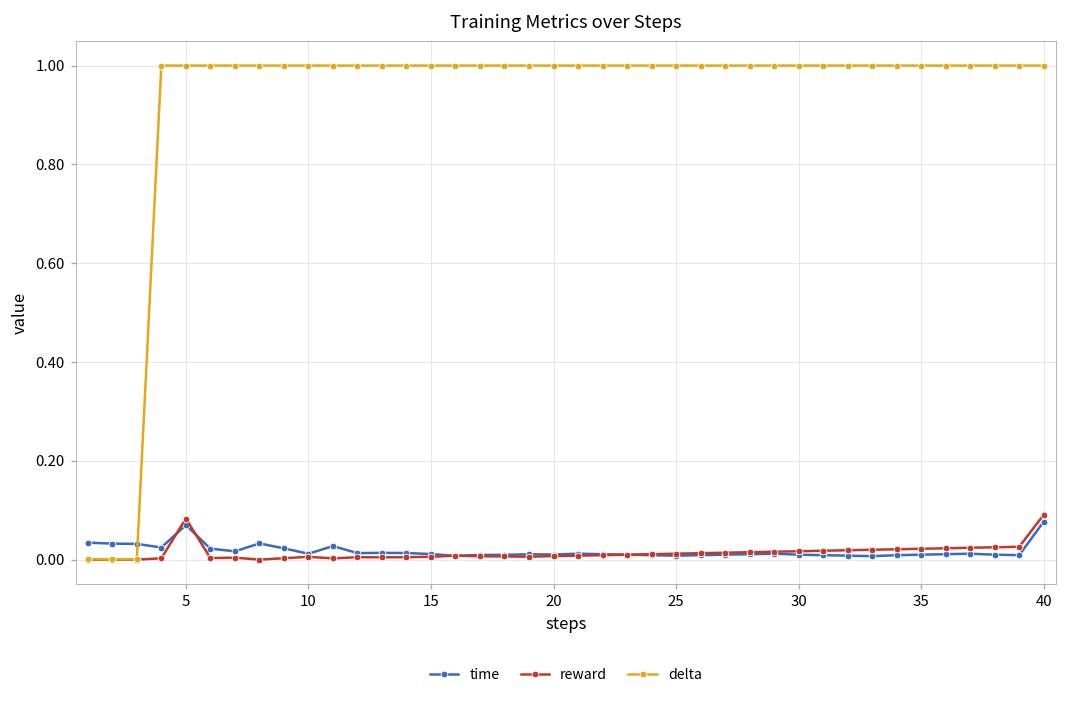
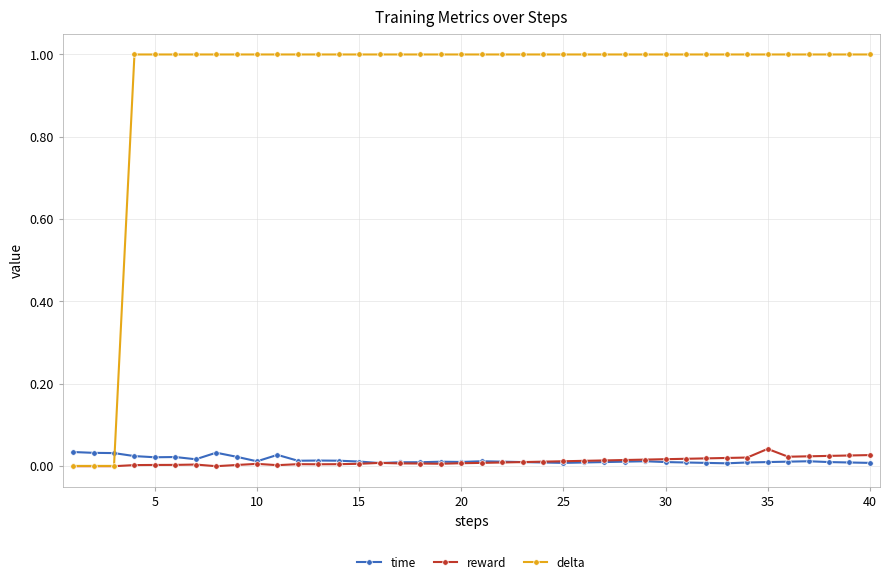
time, 5: 0.07 -> 0.02
reward, 5: 0.08 -> 0.00
reward, 35: 0.02 -> 0.04
time, 40: 0.08 -> 0.01
reward, 40: 0.09 -> 0.03
